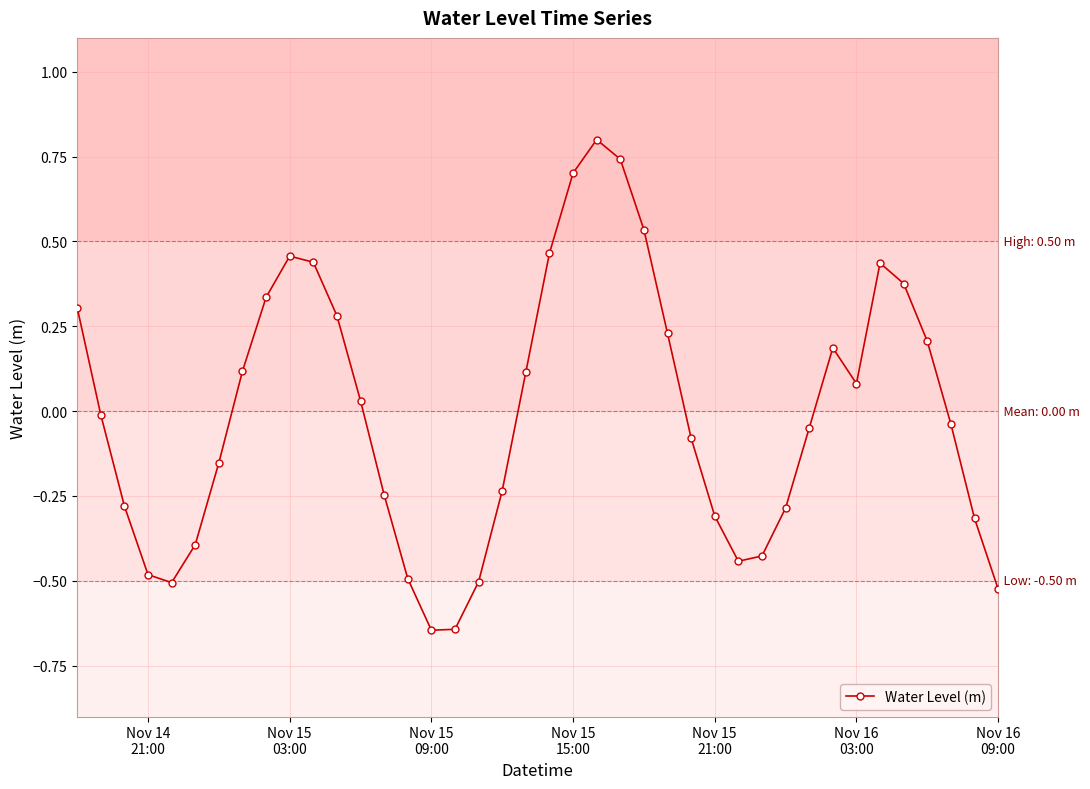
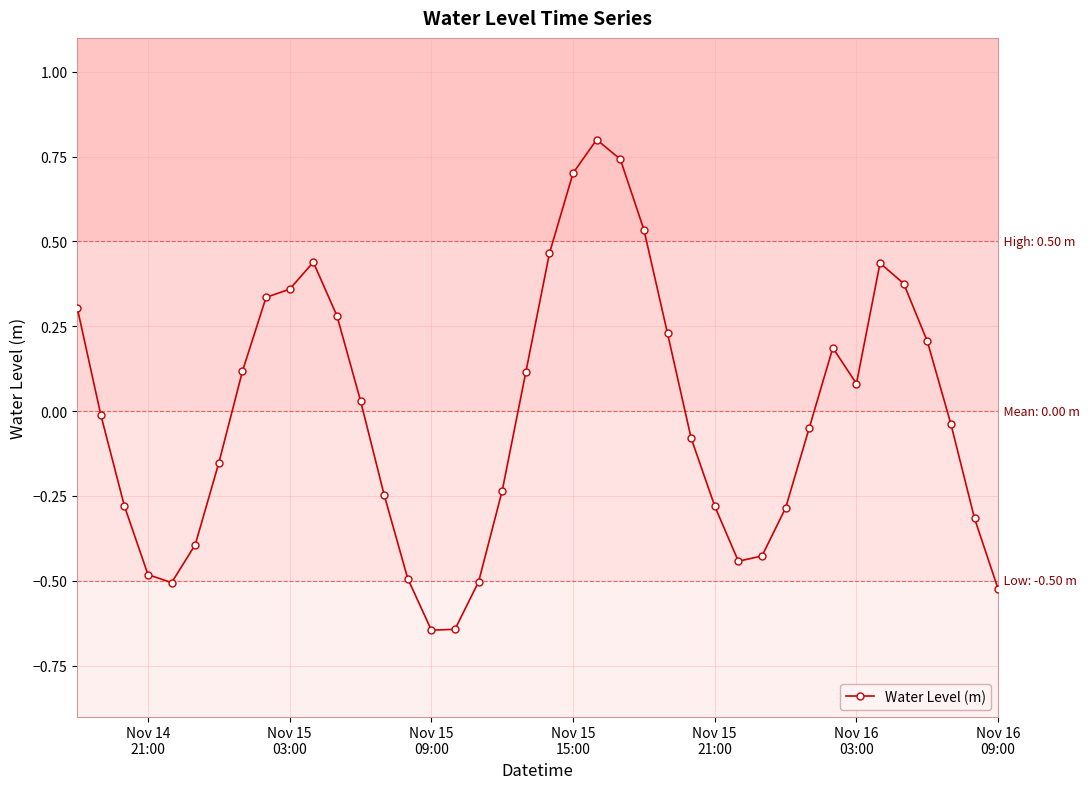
Nov 15 03:00: 0.46 -> 0.36
Nov 15 21:00: -0.31 -> -0.28
